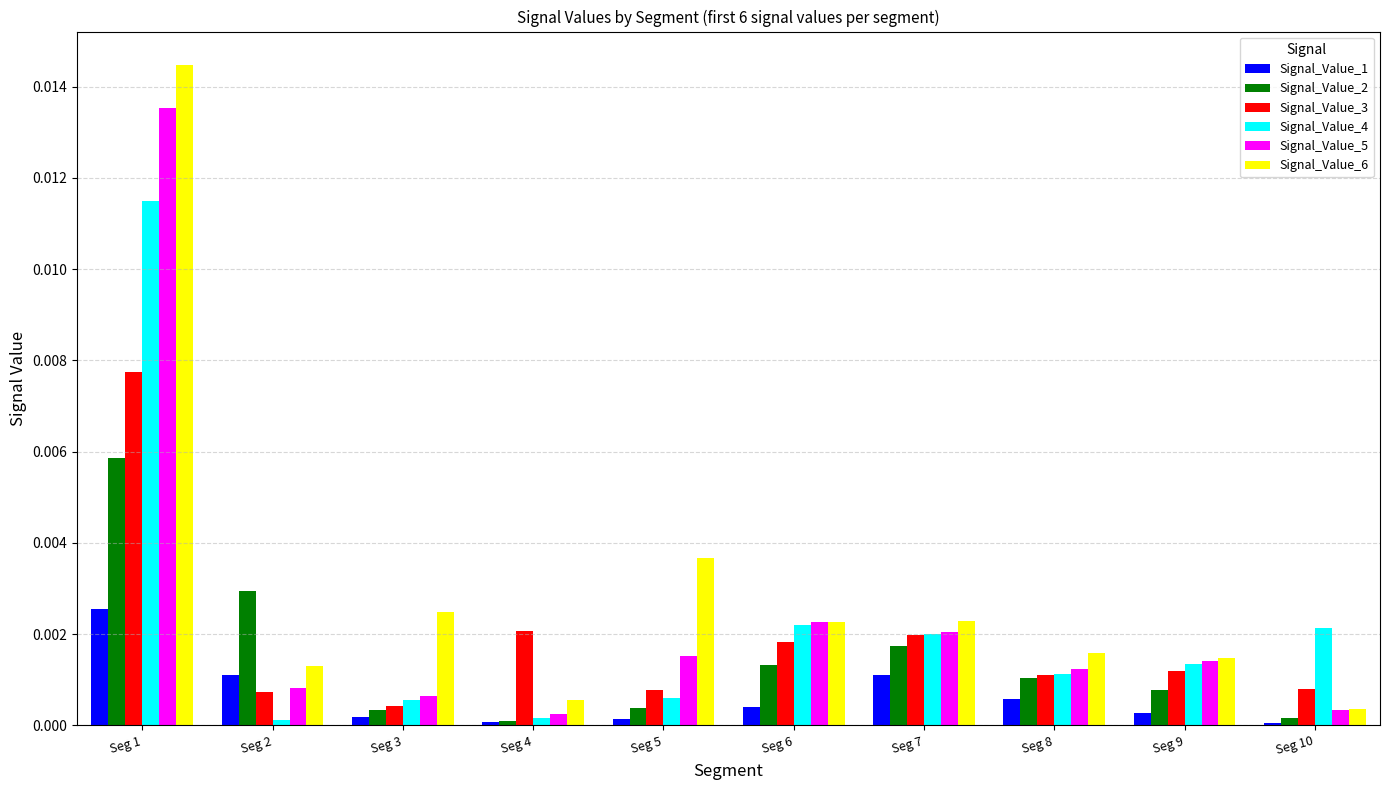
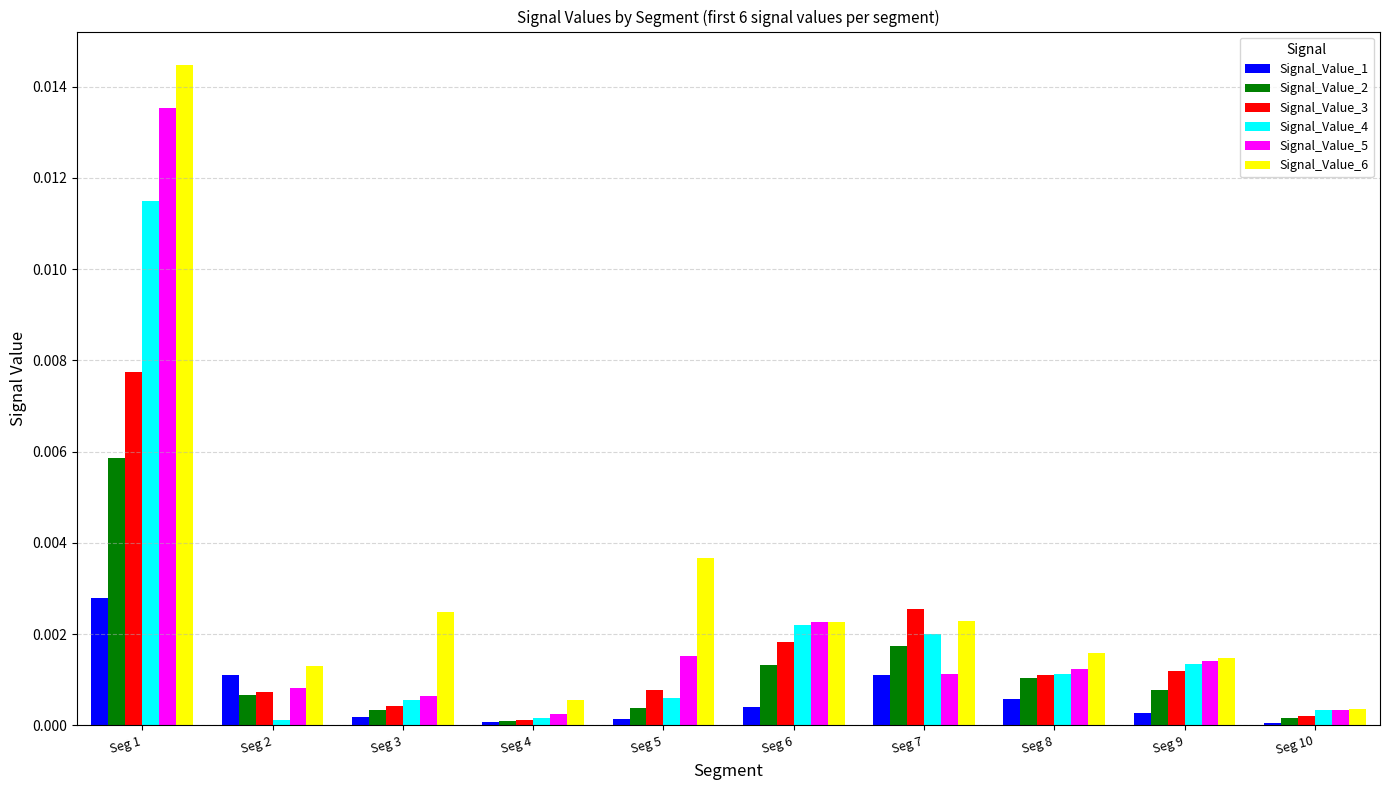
Signal_Value_1, Seg 1: 0.0025 -> 0.0028
Signal_Value_2, Seg 2: 0.0029 -> 0.0007
Signal_Value_3, Seg 4: 0.0021 -> 0.0001
Signal_Value_3, Seg 7: 0.0020 -> 0.0025
Signal_Value_5, Seg 7: 0.0020 -> 0.0011
Signal_Value_3, Seg 10: 0.0008 -> 0.0002
Signal_Value_4, Seg 10: 0.0021 -> 0.0003
